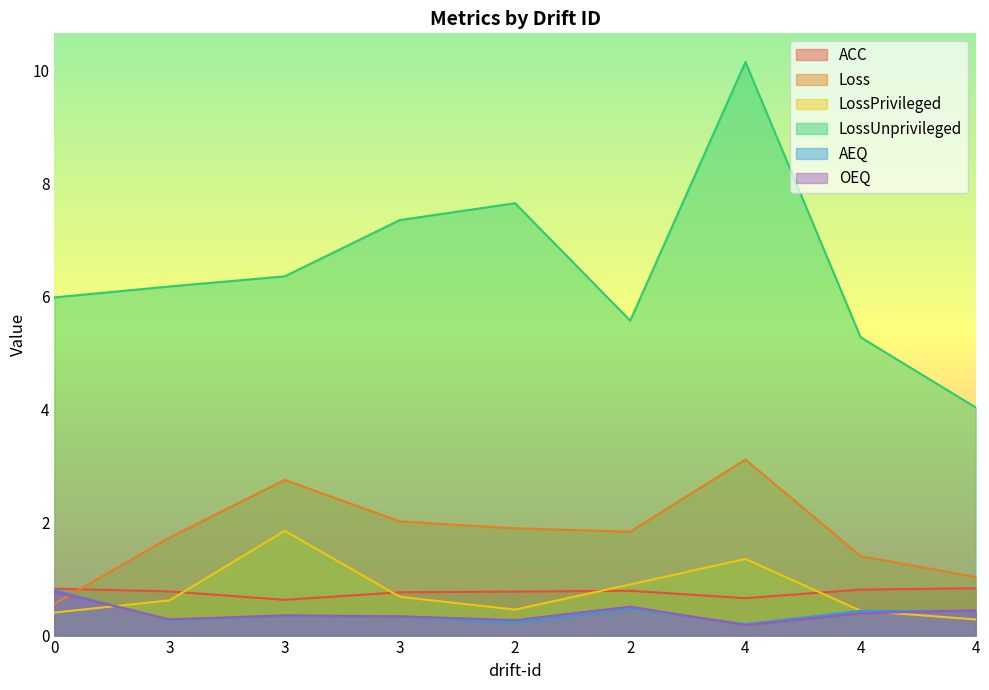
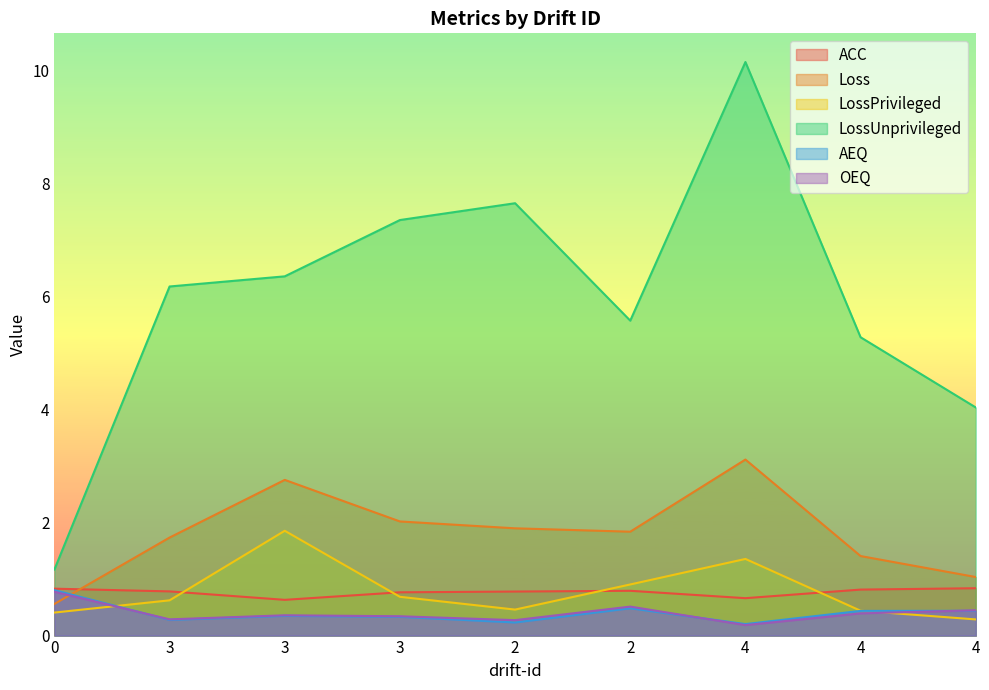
LossUnprivileged, 0: 6.0 -> 1.2
